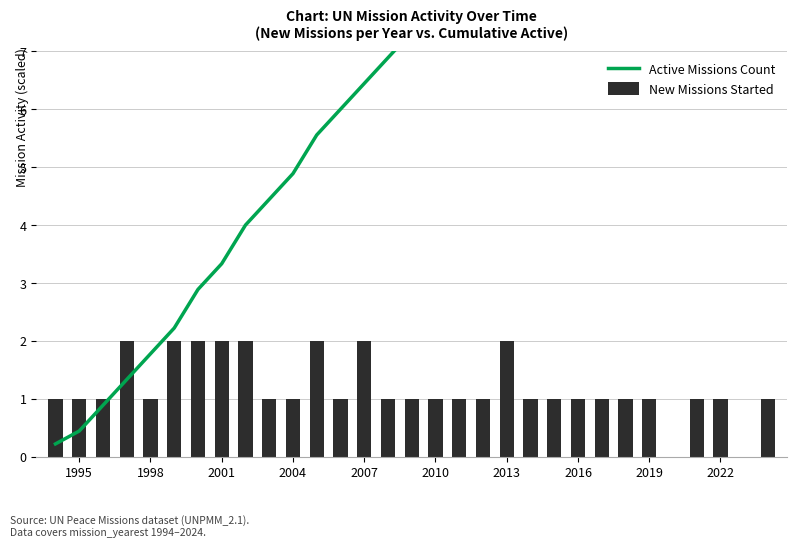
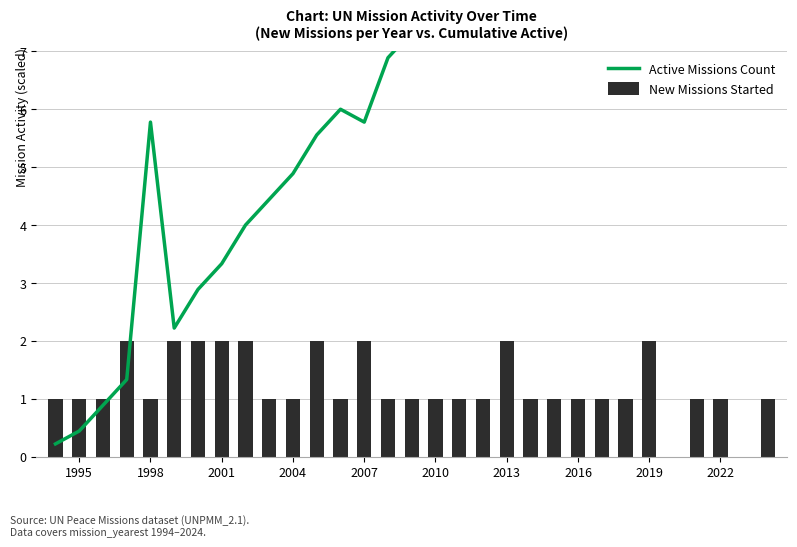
Active Missions Count, 1998: 1.8 -> 5.8
Active Missions Count, 2007: 6.4 -> 5.8
New Missions Started, 2019: 1 -> 2
